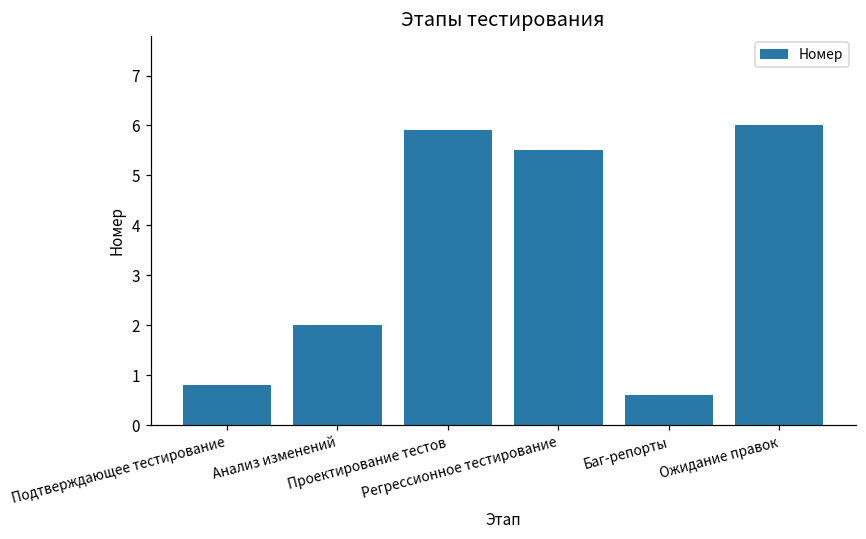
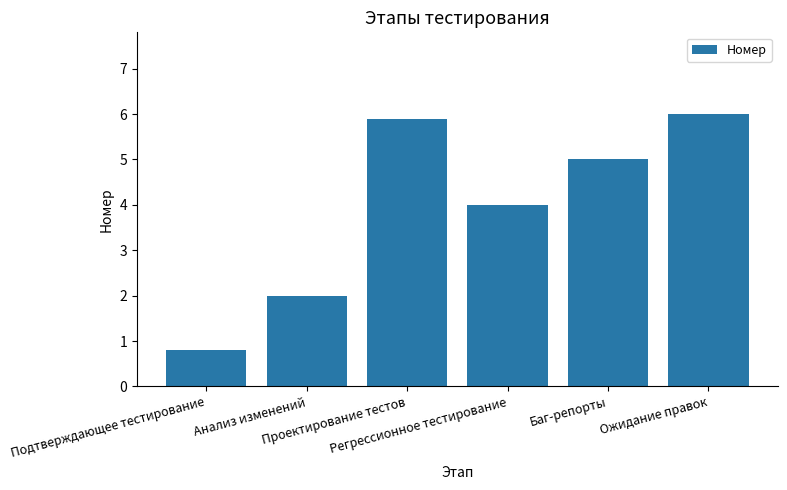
Регрессионное тестирование: 5.5 -> 4.0
Баг-репорты: 0.6 -> 5.0
